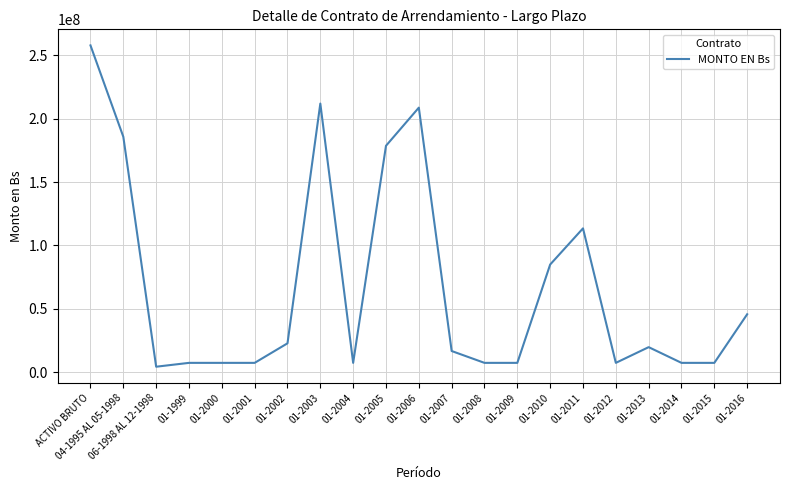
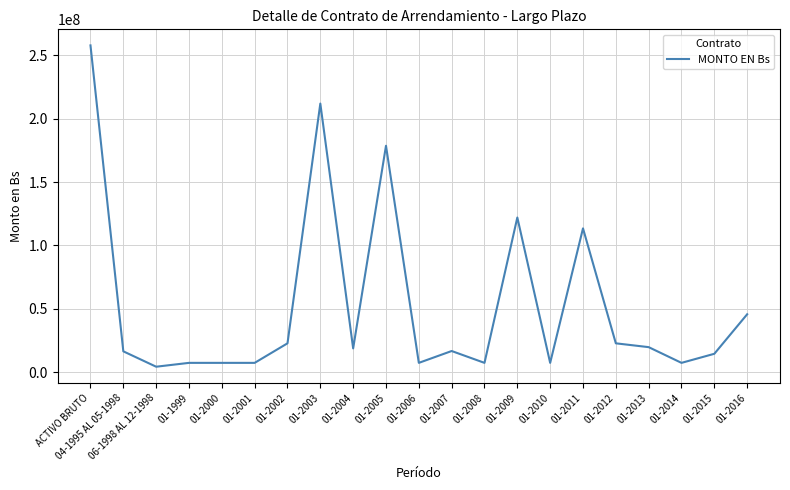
04-1995 AL 05-1998: 186000000 -> 16000000
01-2004: 7000000 -> 19000000
01-2006: 209000000 -> 7000000
01-2009: 7000000 -> 122000000
01-2010: 85000000 -> 7000000
01-2012: 7000000 -> 23000000
01-2015: 7000000 -> 14000000
